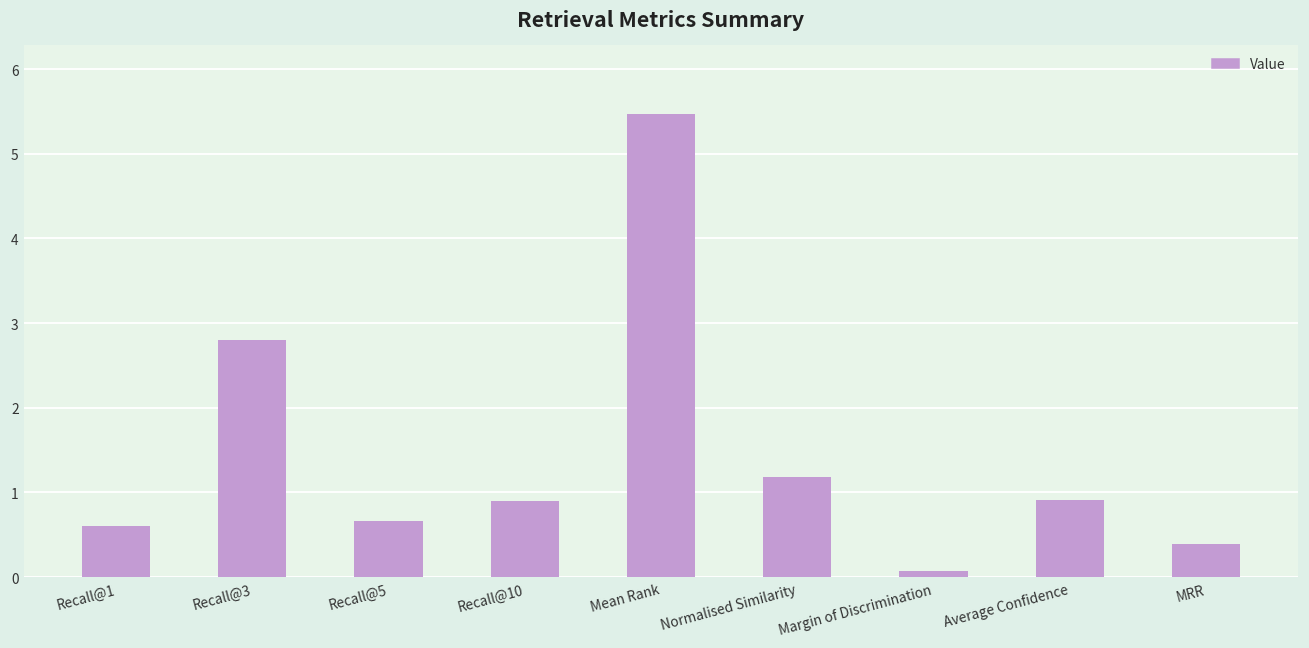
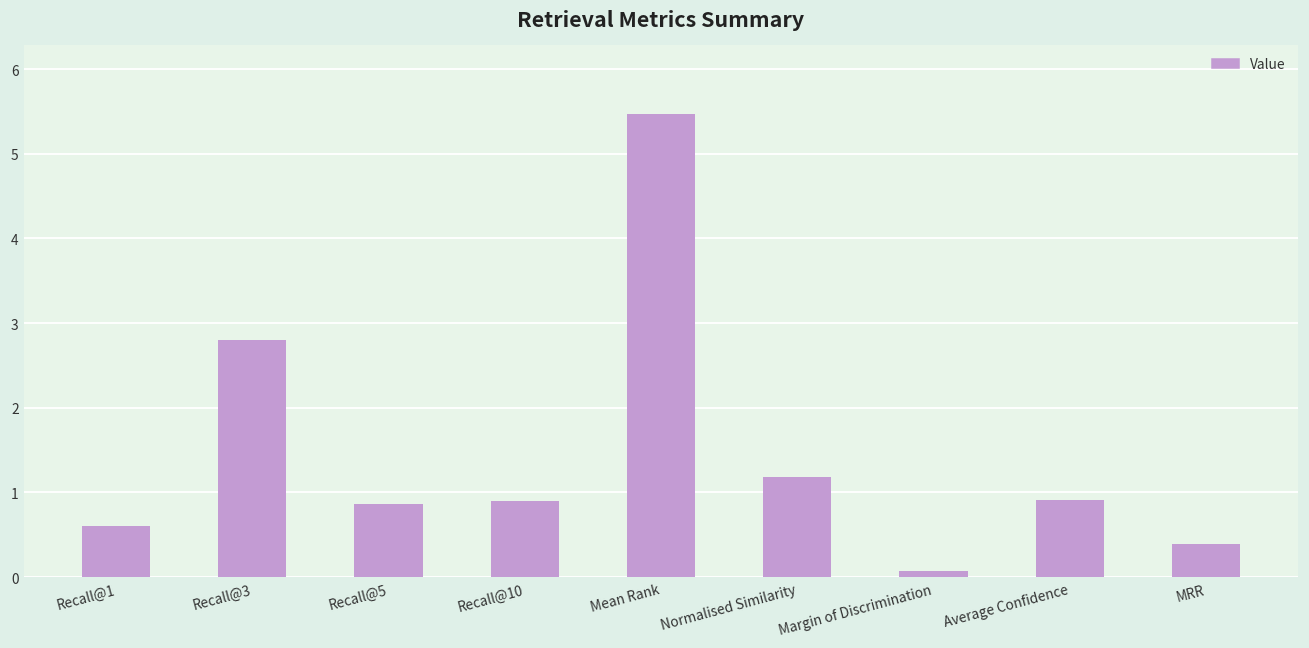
Recall@5: 0.7 -> 0.9
